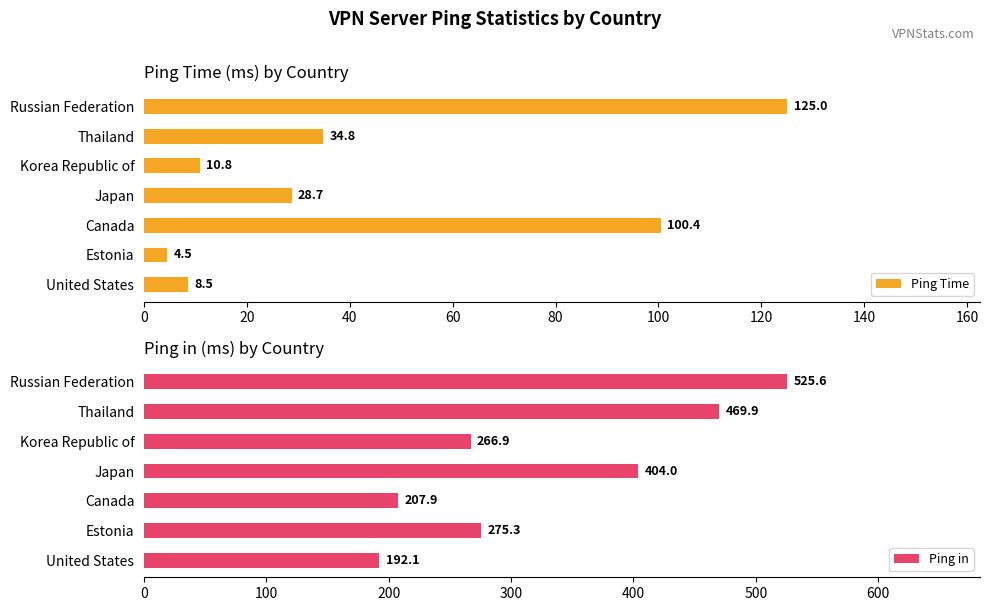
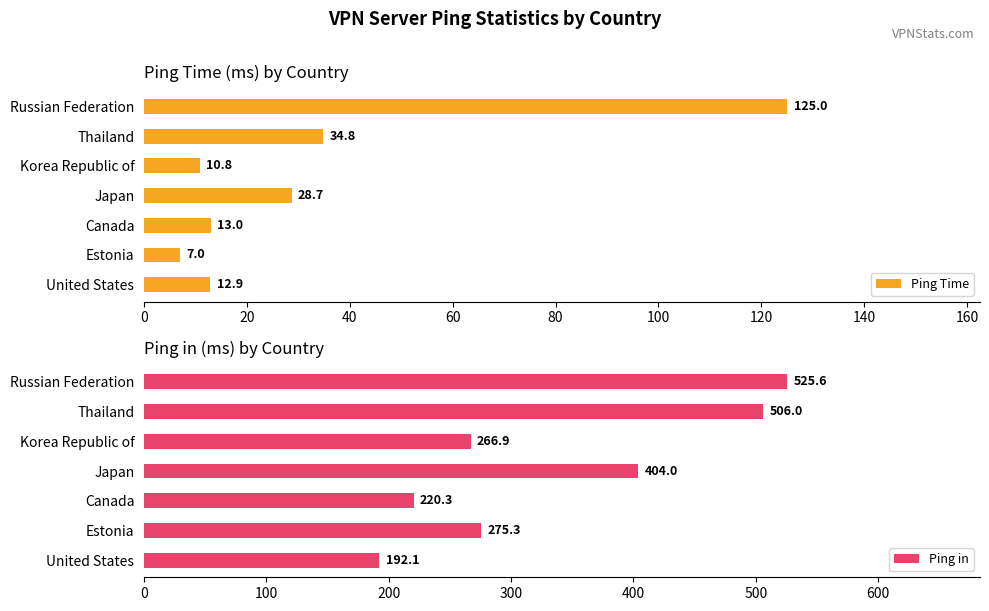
Ping Time (ms) by Country, Canada: 100.4 -> 13.0
Ping Time (ms) by Country, Estonia: 4.5 -> 7.0
Ping Time (ms) by Country, United States: 8.5 -> 12.9
Ping in (ms) by Country, Thailand: 469.9 -> 506.0
Ping in (ms) by Country, Canada: 207.9 -> 220.3
